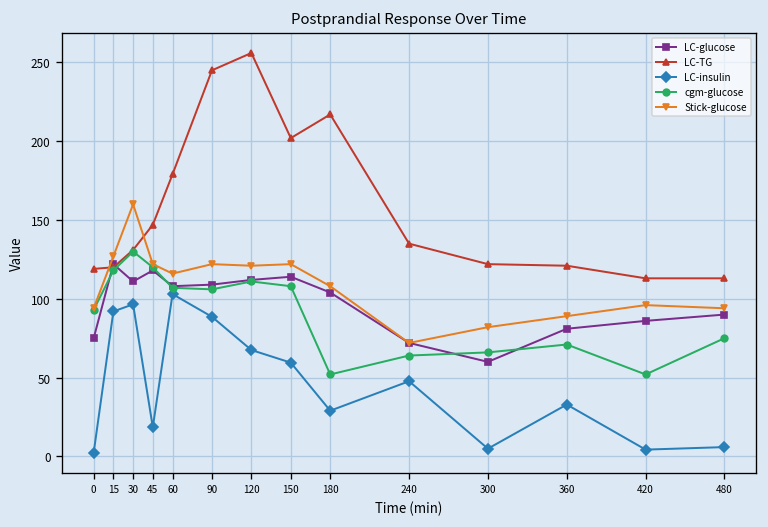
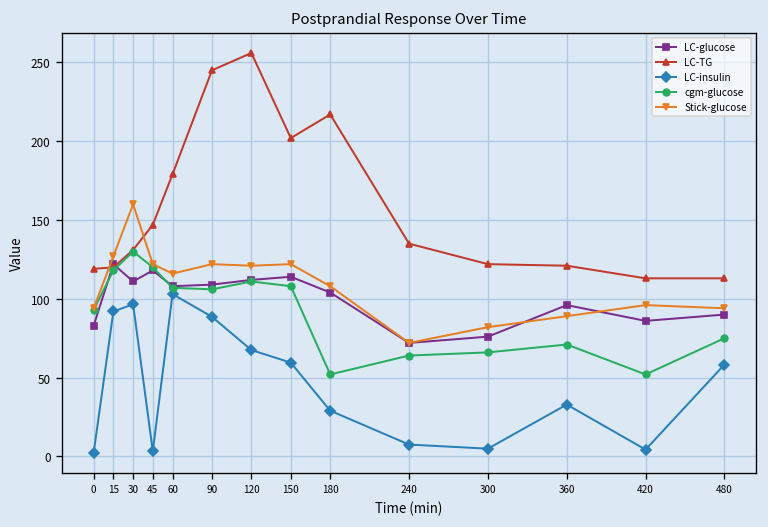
LC-glucose, 0: 75 -> 83
LC-insulin, 45: 19 -> 3
LC-insulin, 240: 48 -> 8
LC-glucose, 300: 60 -> 76
LC-glucose, 360: 81 -> 96
LC-insulin, 480: 6 -> 58
